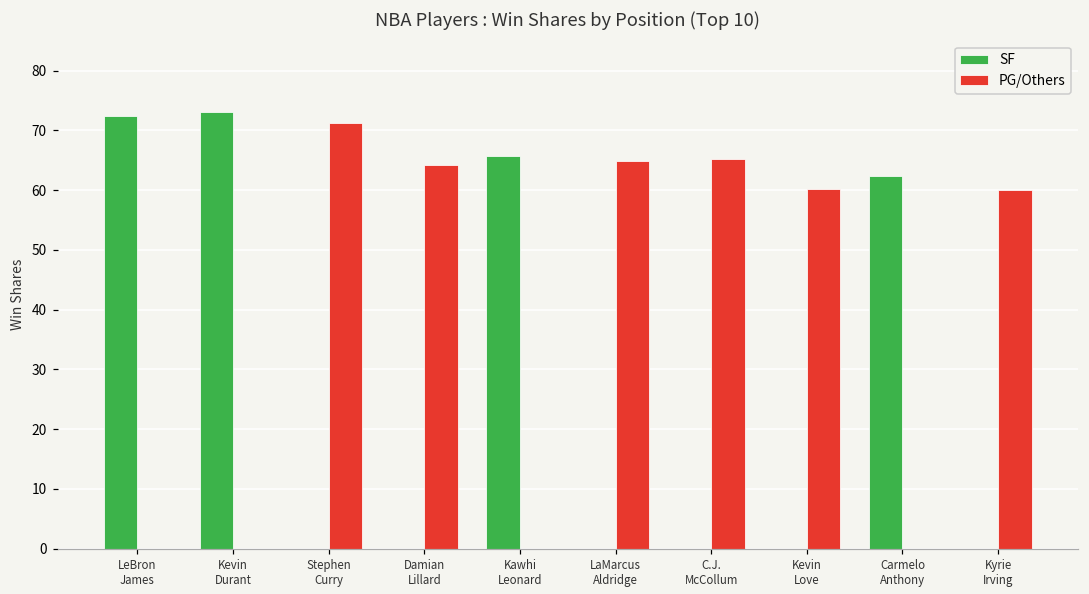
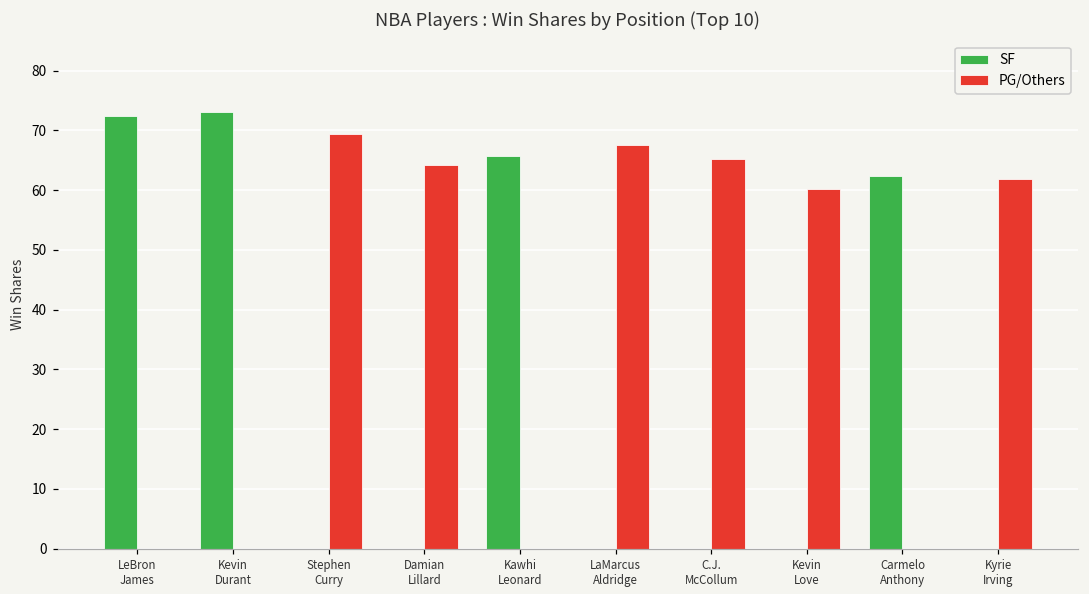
PG/Others, Stephen Curry: 71 -> 69
PG/Others, LaMarcus Aldridge: 65 -> 68
PG/Others, Kyrie Irving: 60 -> 62
